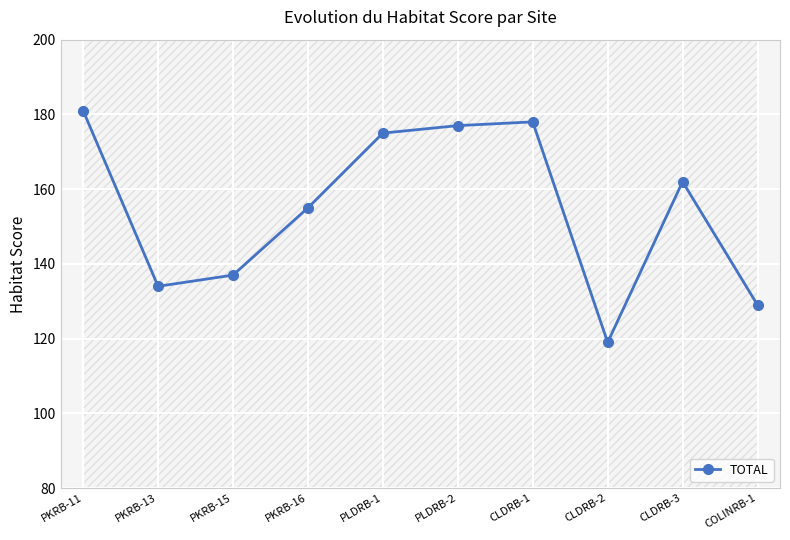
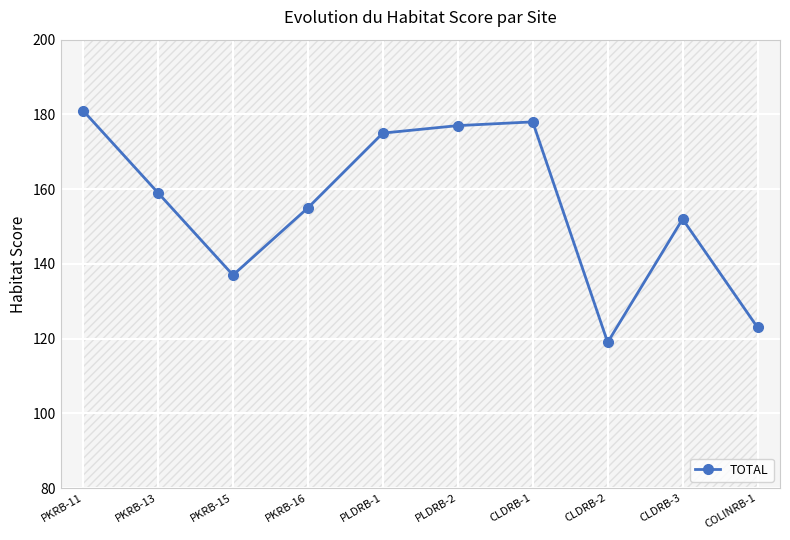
TOTAL, PKRB-13: 134 -> 159
TOTAL, CLDRB-3: 162 -> 152
TOTAL, COLINRB-1: 129 -> 123
